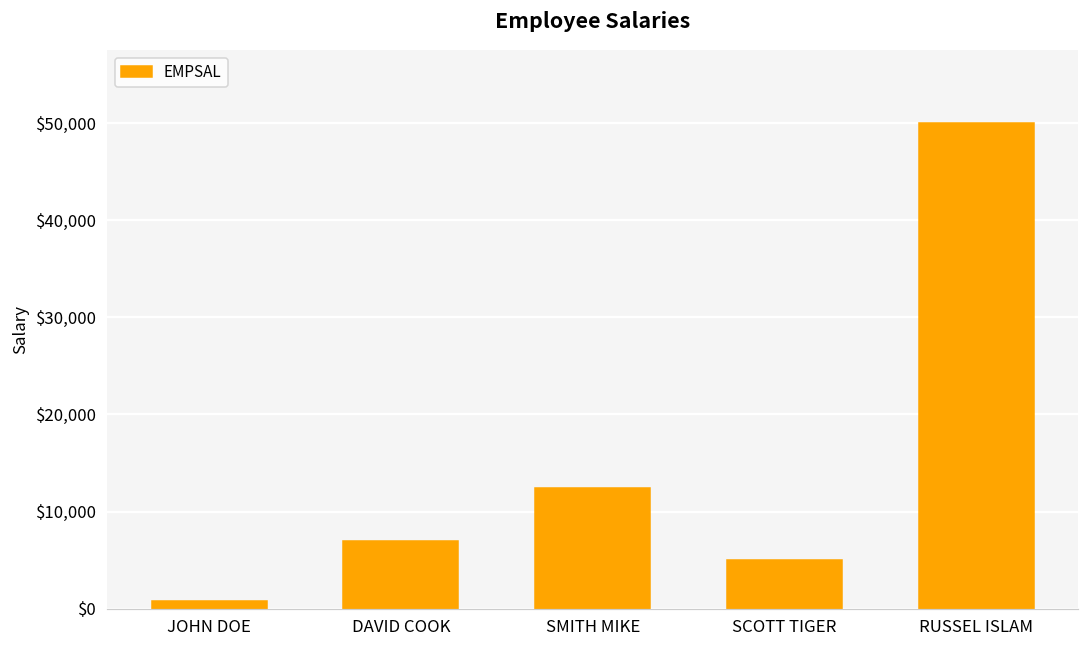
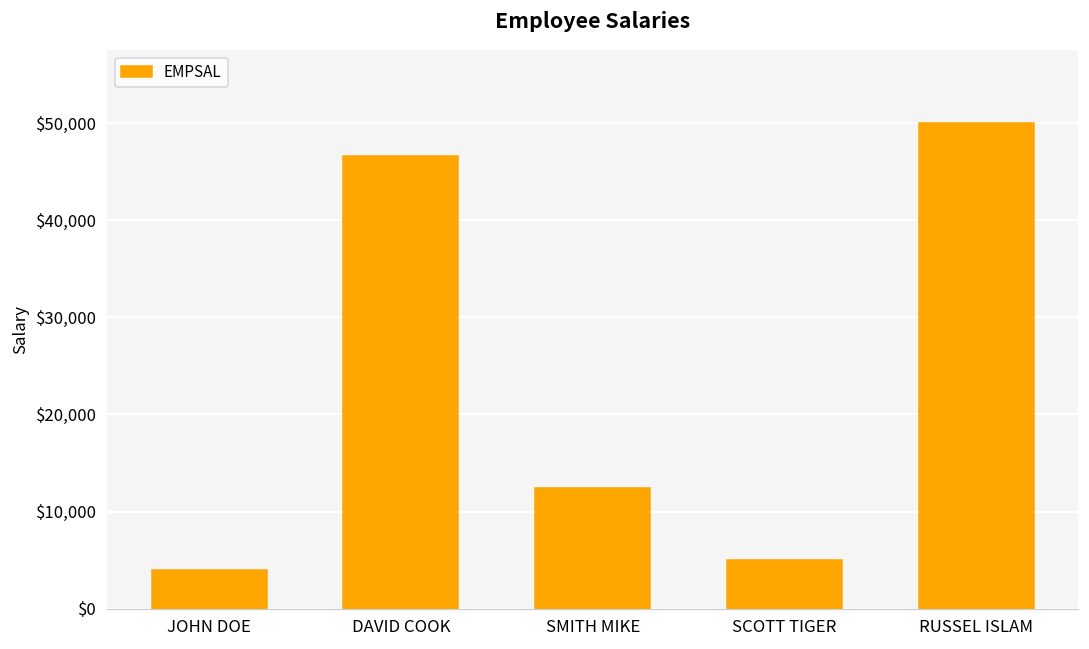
JOHN DOE: $1,000 -> $4,000
DAVID COOK: $7,000 -> $47,000
